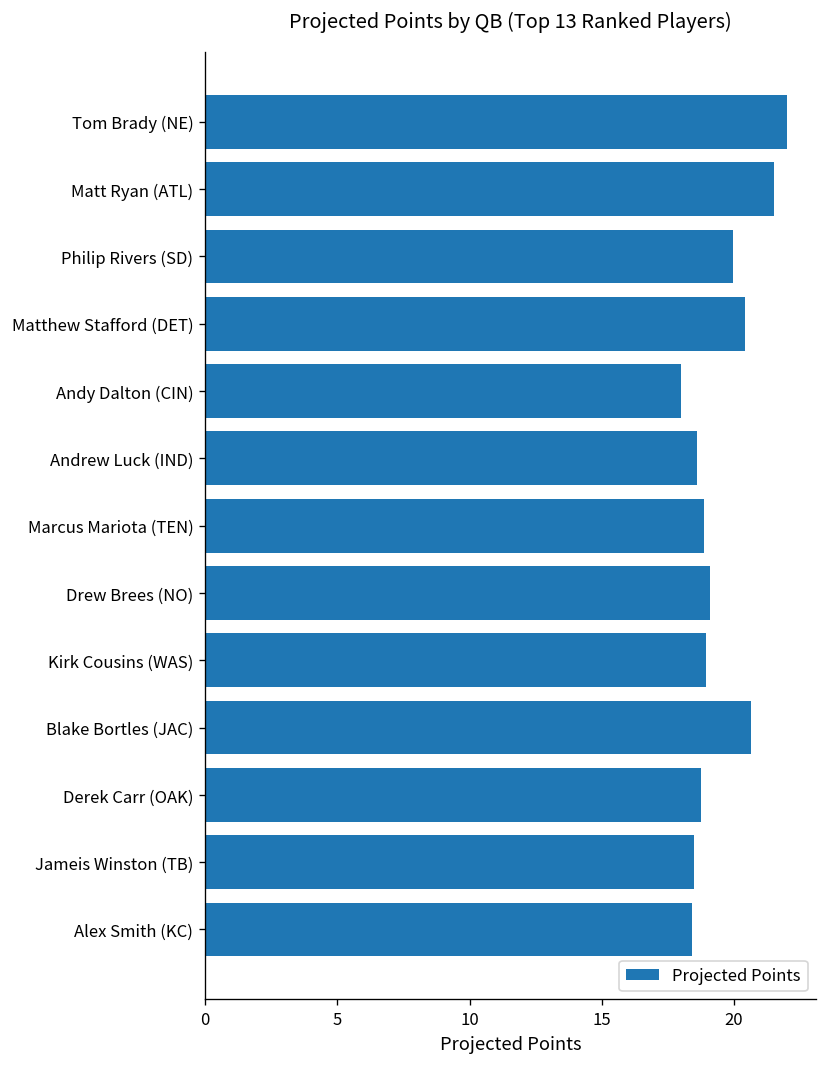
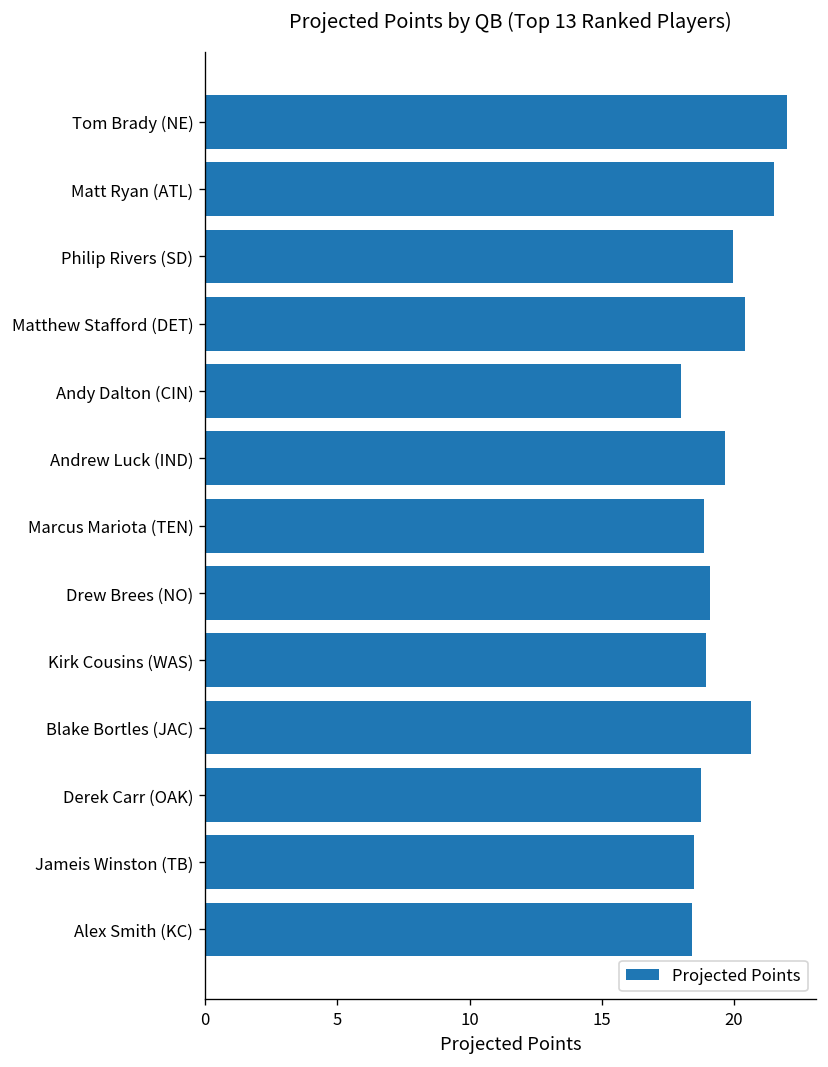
Andrew Luck (IND): 18.6 -> 19.7
